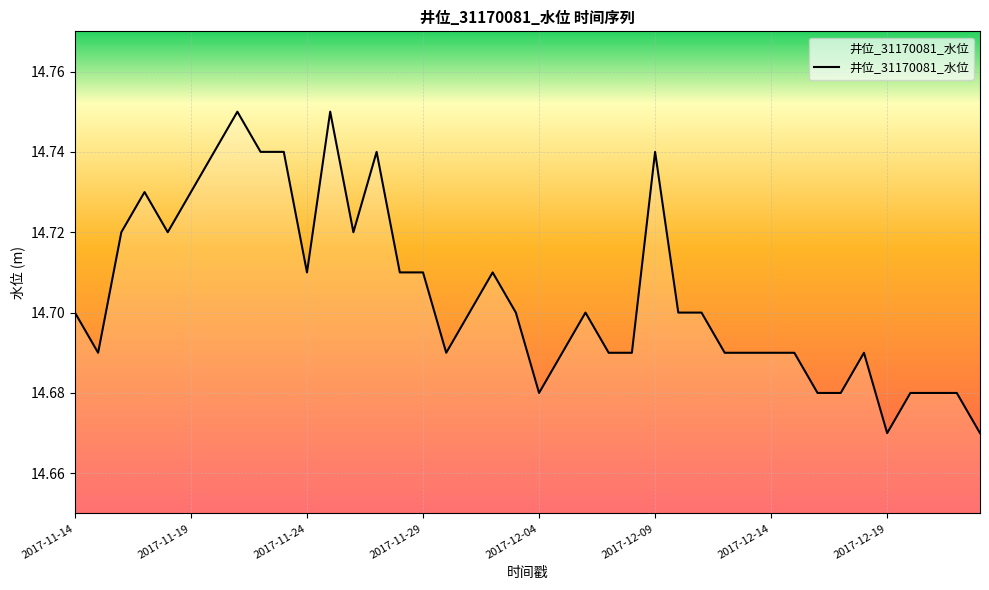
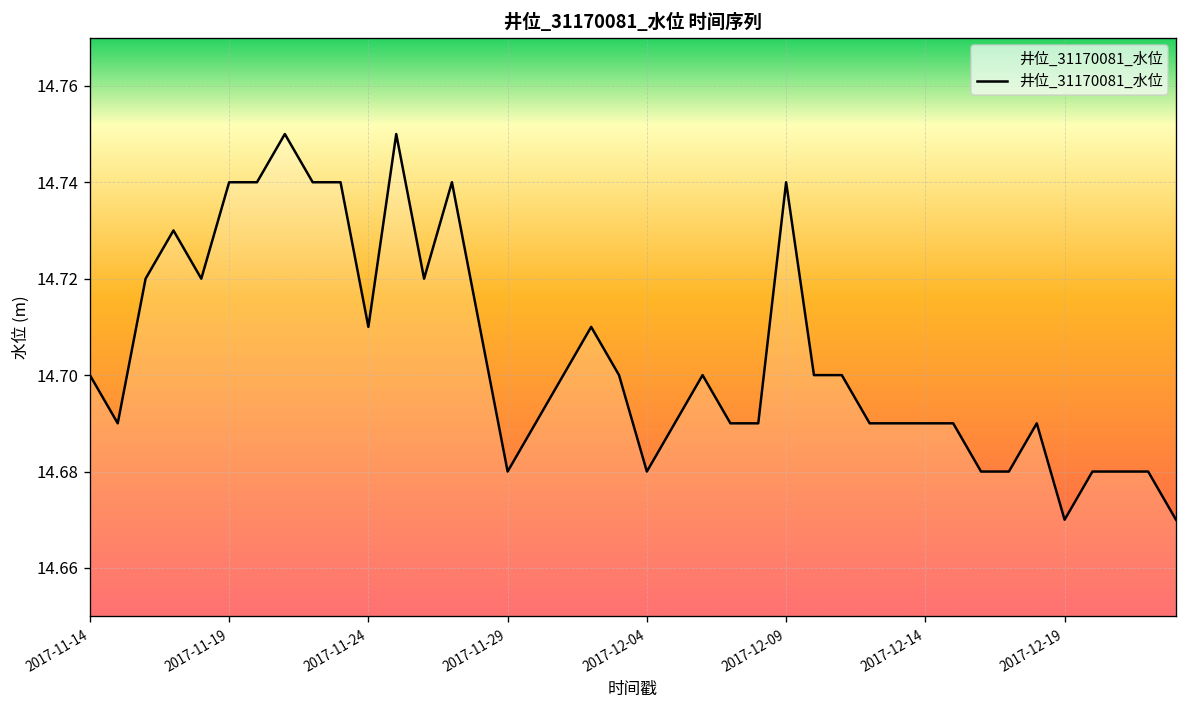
2017-11-19: 14.73 -> 14.74
2017-11-29: 14.71 -> 14.68
